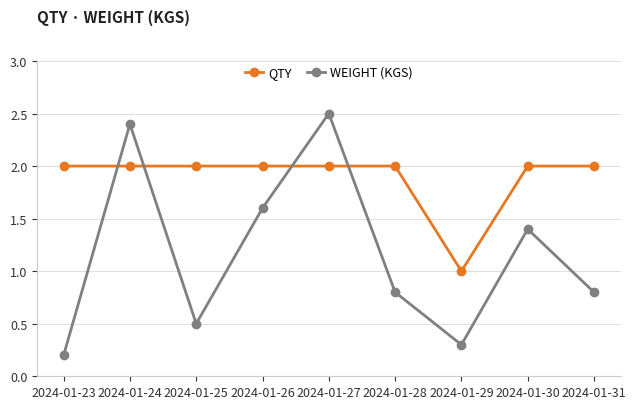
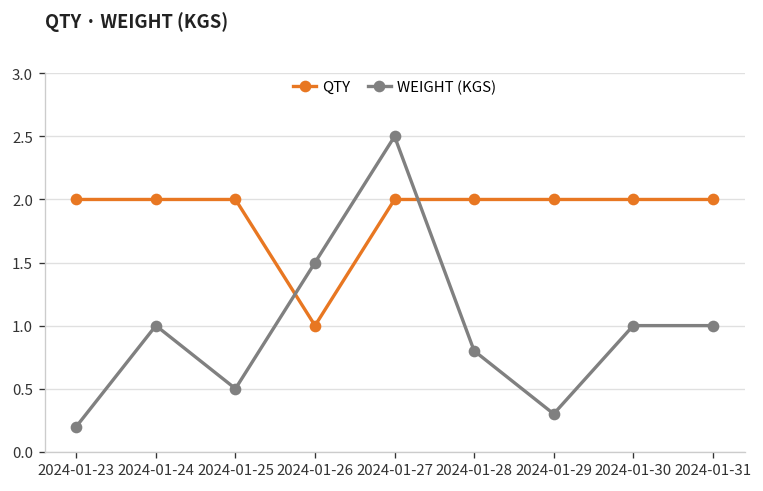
WEIGHT (KGS), 2024-01-24: 2.4 -> 1.0
QTY, 2024-01-26: 2 -> 1
WEIGHT (KGS), 2024-01-26: 1.6 -> 1.5
QTY, 2024-01-29: 1 -> 2
WEIGHT (KGS), 2024-01-30: 1.4 -> 1.0
WEIGHT (KGS), 2024-01-31: 0.8 -> 1.0
